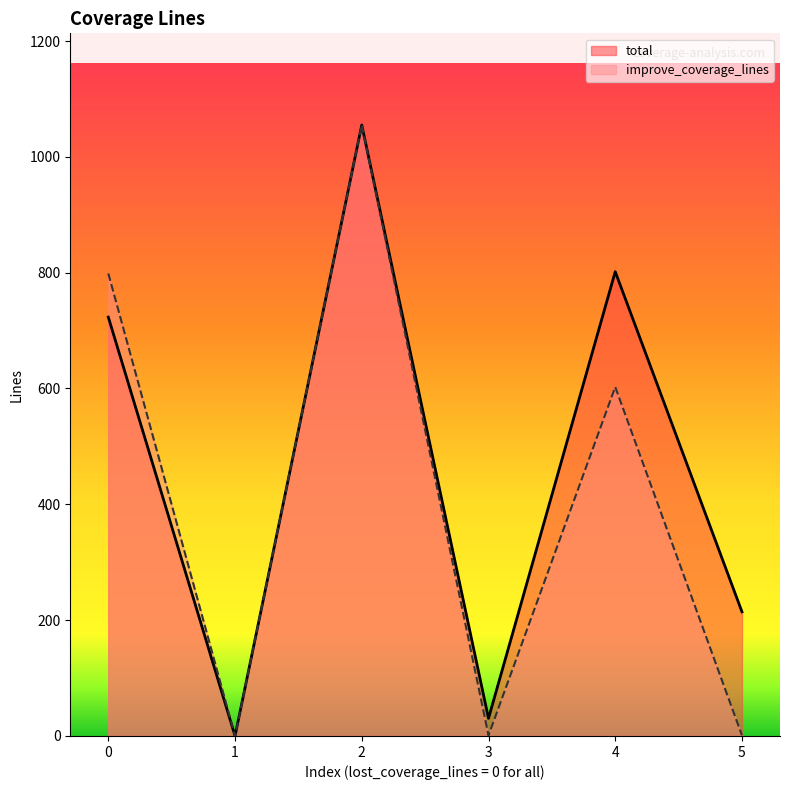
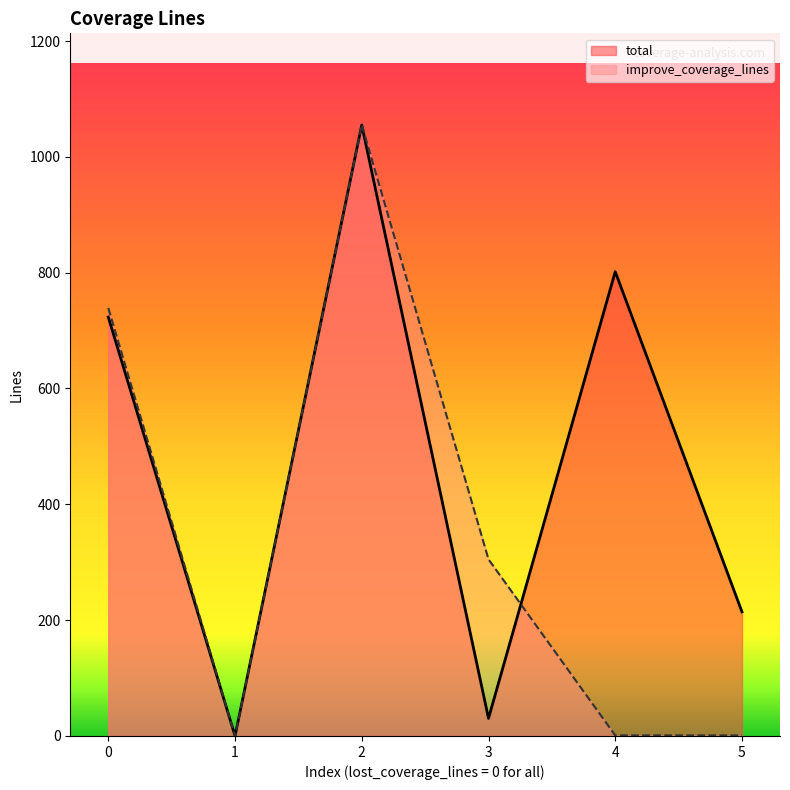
improve_coverage_lines, 0: 800 -> 740
improve_coverage_lines, 3: 0 -> 310
improve_coverage_lines, 4: 600 -> 0
